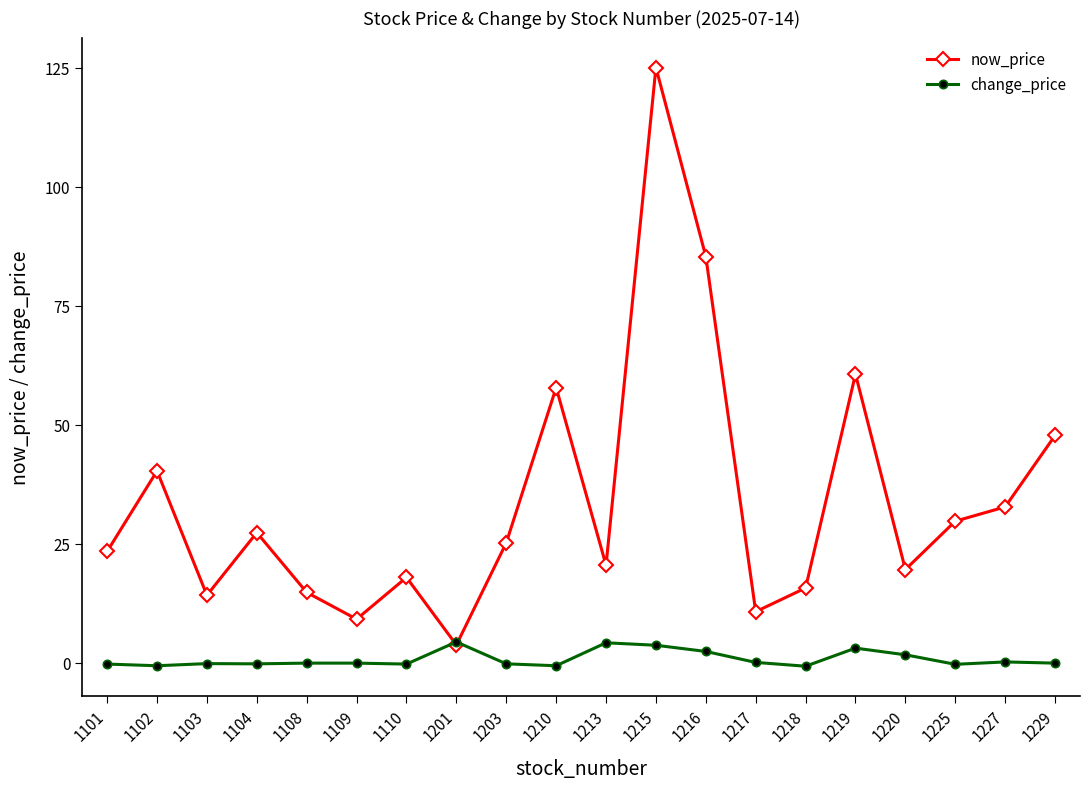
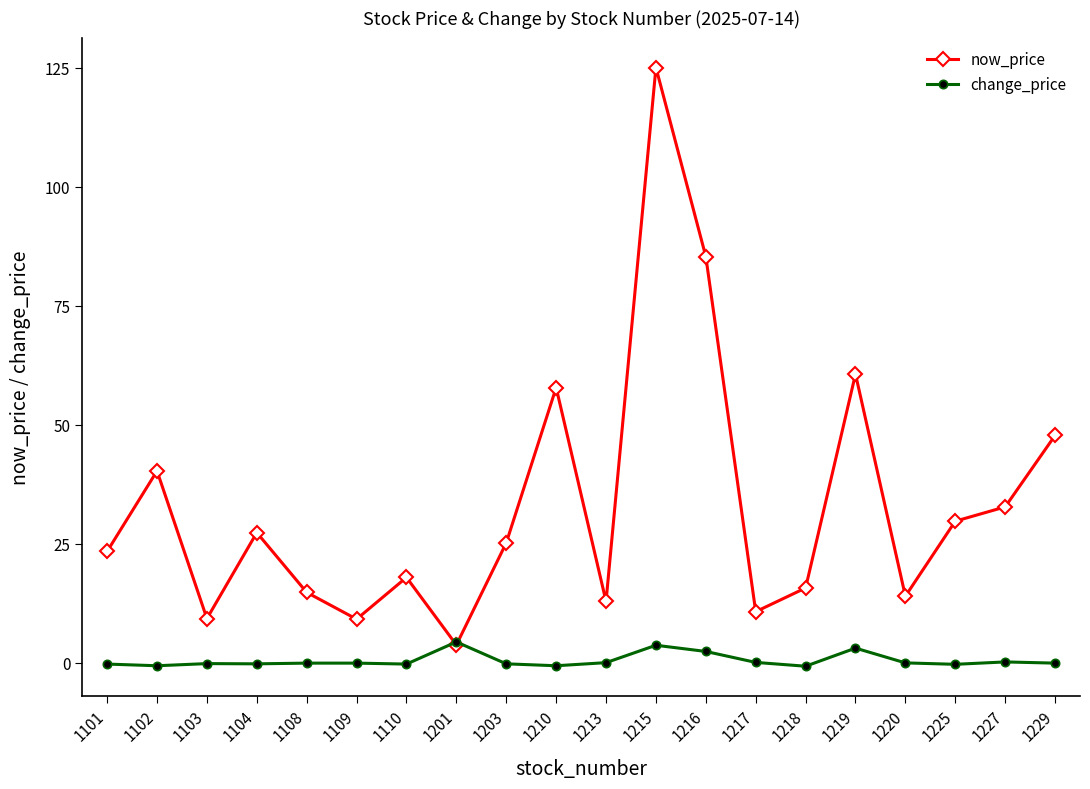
now_price, 1103: 14 -> 9
now_price, 1213: 21 -> 13
change_price, 1213: 4 -> 0
now_price, 1220: 20 -> 14
change_price, 1220: 2 -> 0
